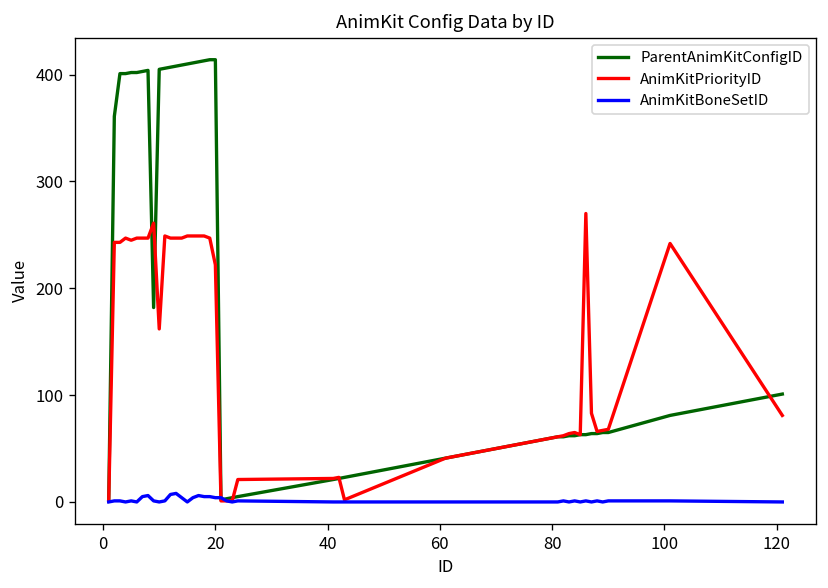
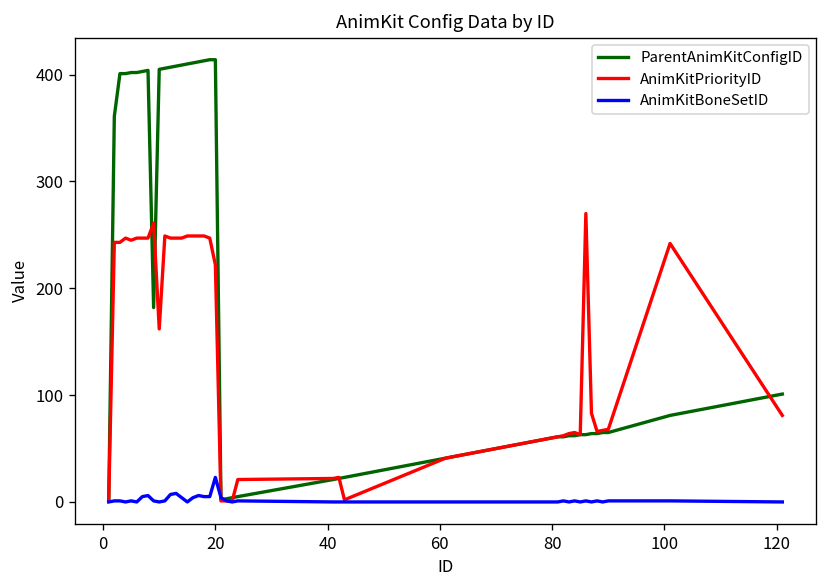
AnimKitBoneSetID, 20: 0 -> 20
